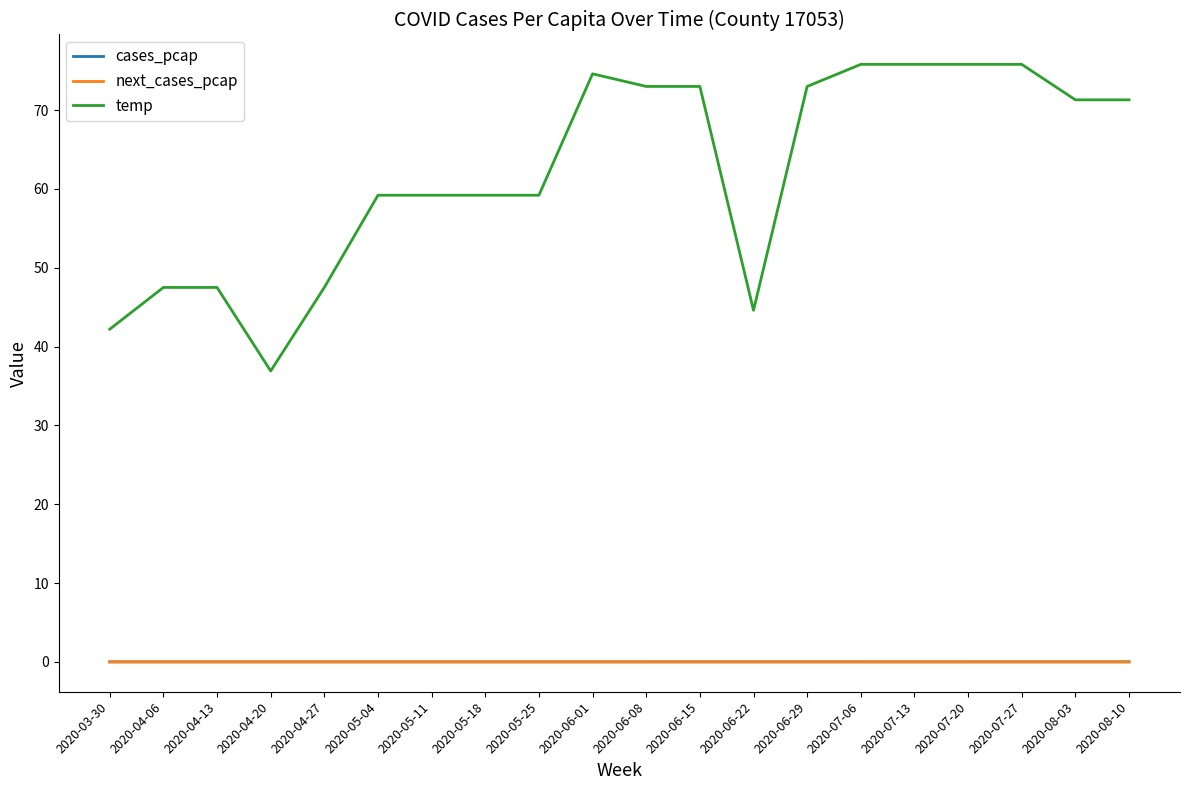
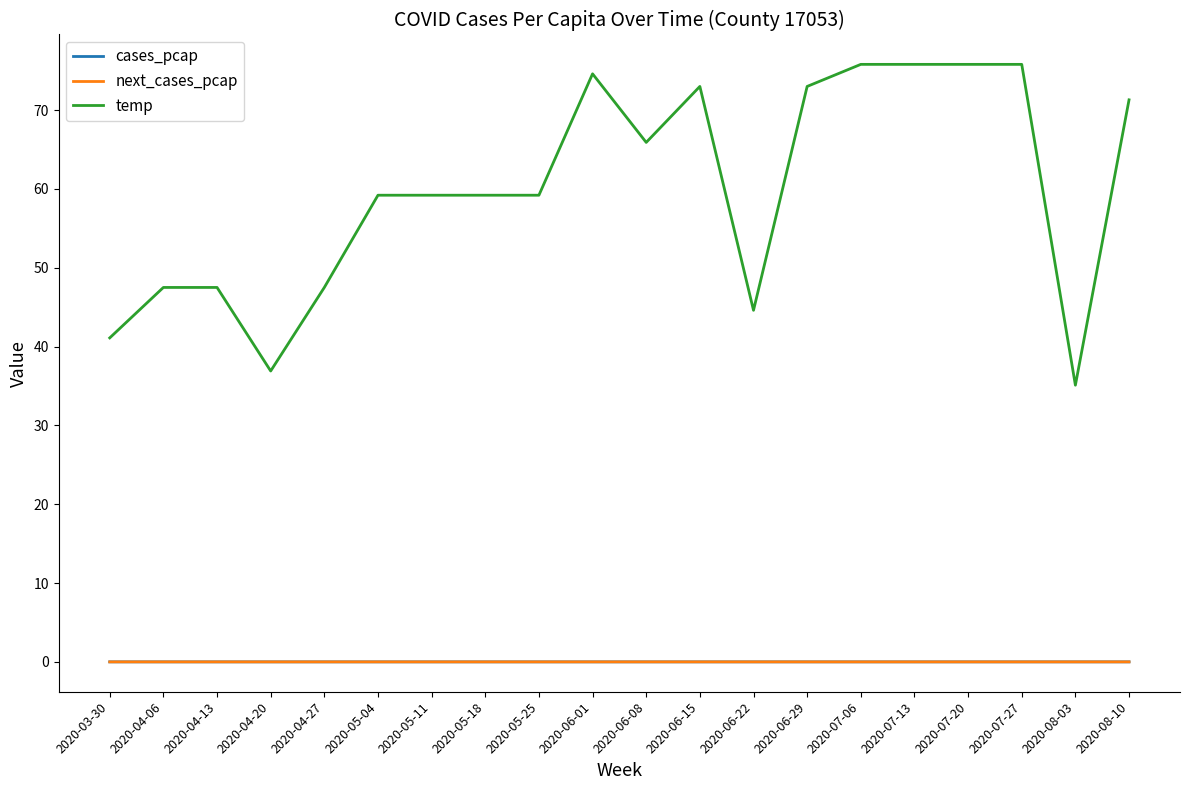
temp, 2020-03-30: 42 -> 41
temp, 2020-06-08: 73 -> 66
temp, 2020-08-03: 71 -> 35
